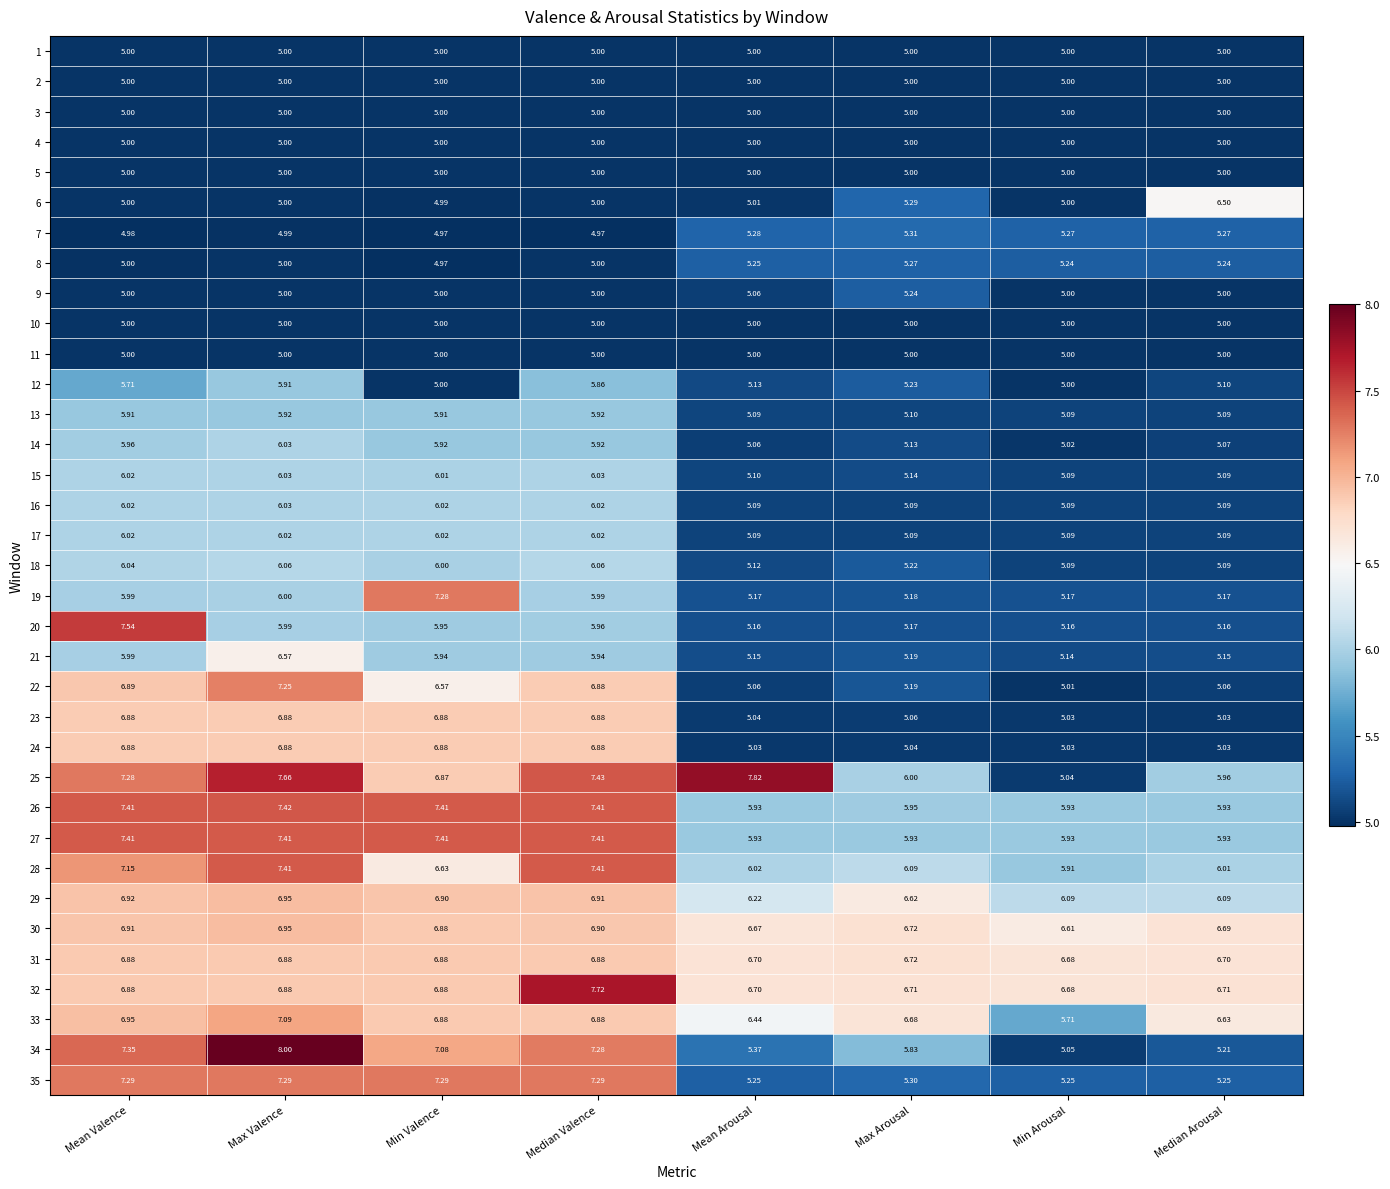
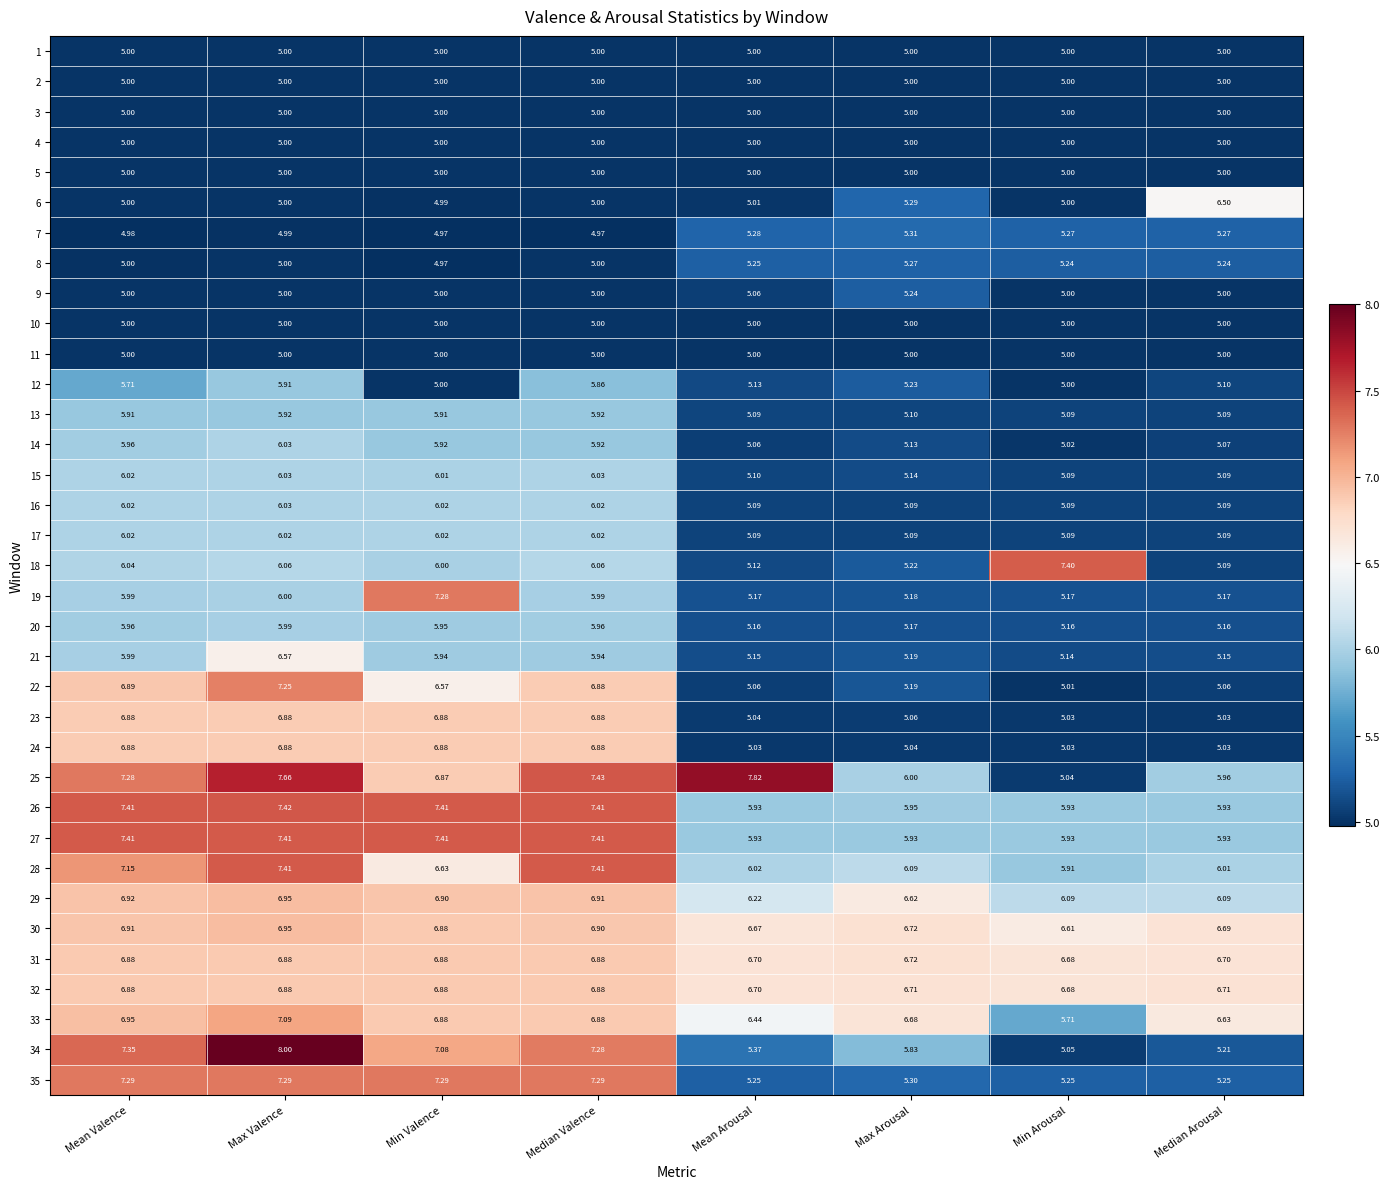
18, Min Arousal: 5.09 -> 7.40
20, Mean Valence: 7.54 -> 5.96
32, Median Valence: 7.72 -> 6.88
